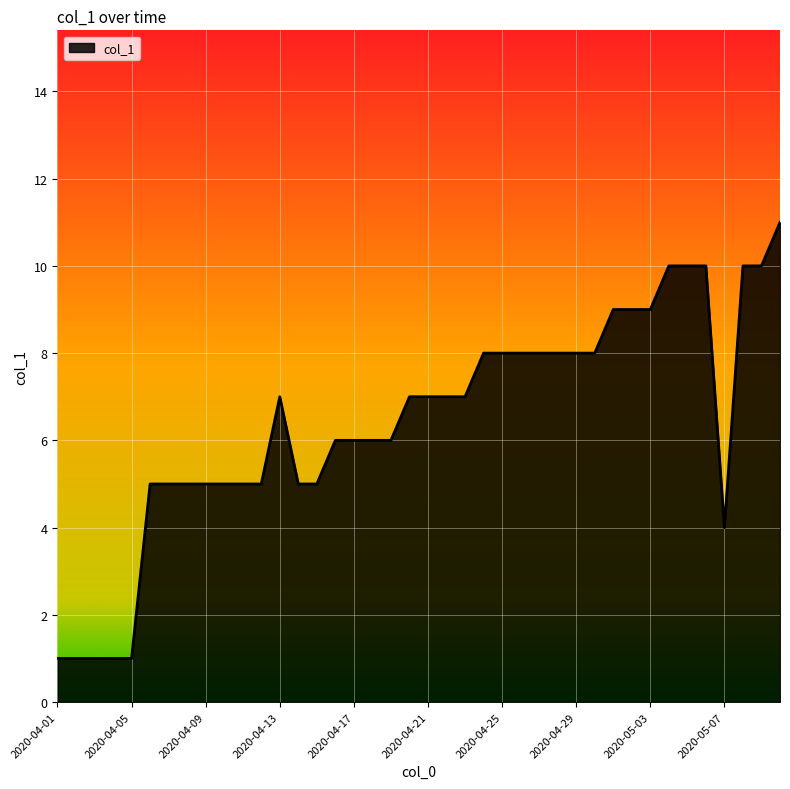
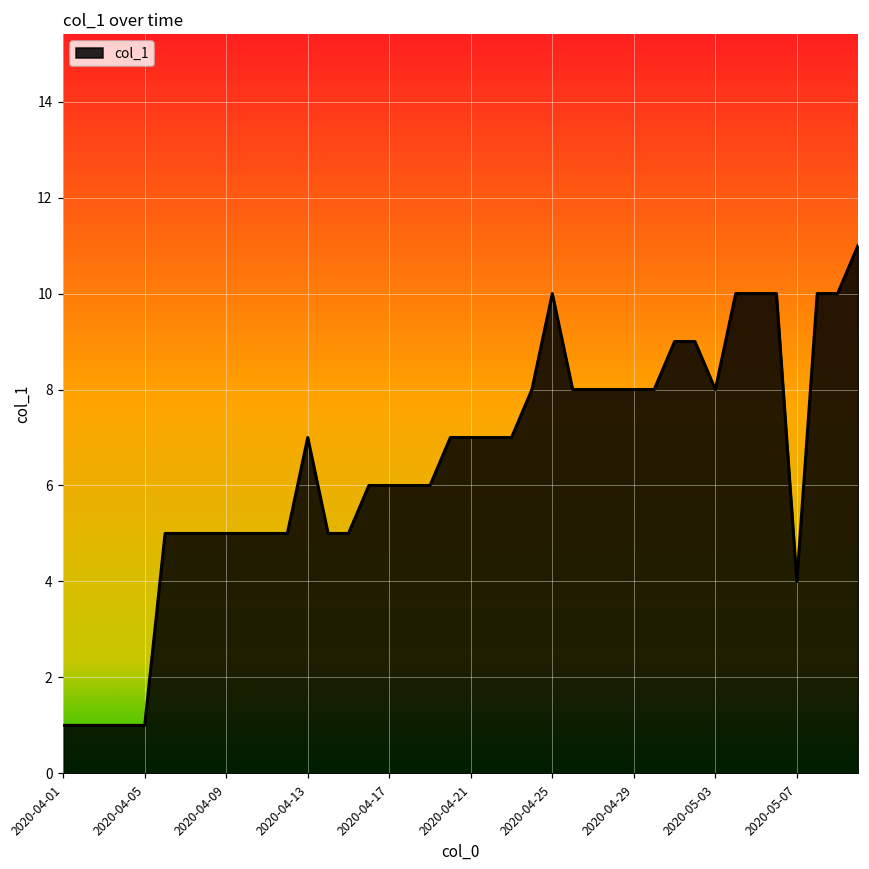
2020-04-25: 8 -> 10
2020-05-03: 9 -> 8
